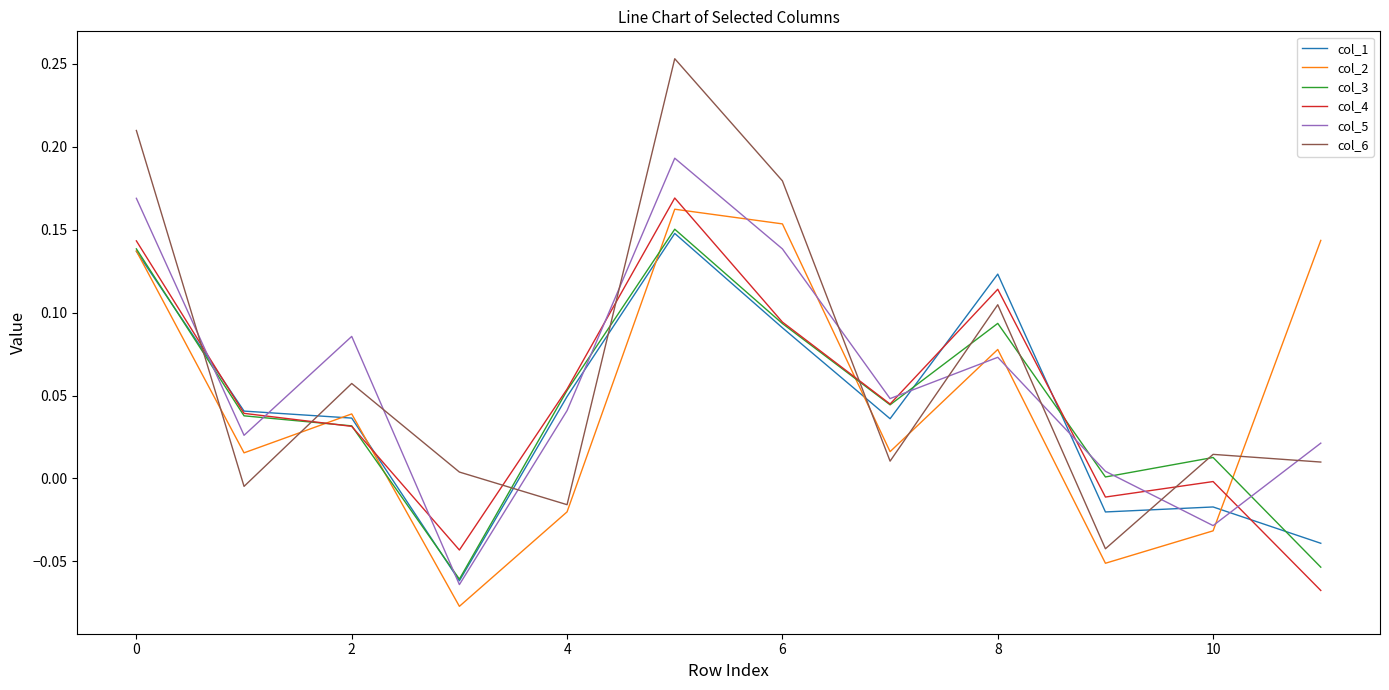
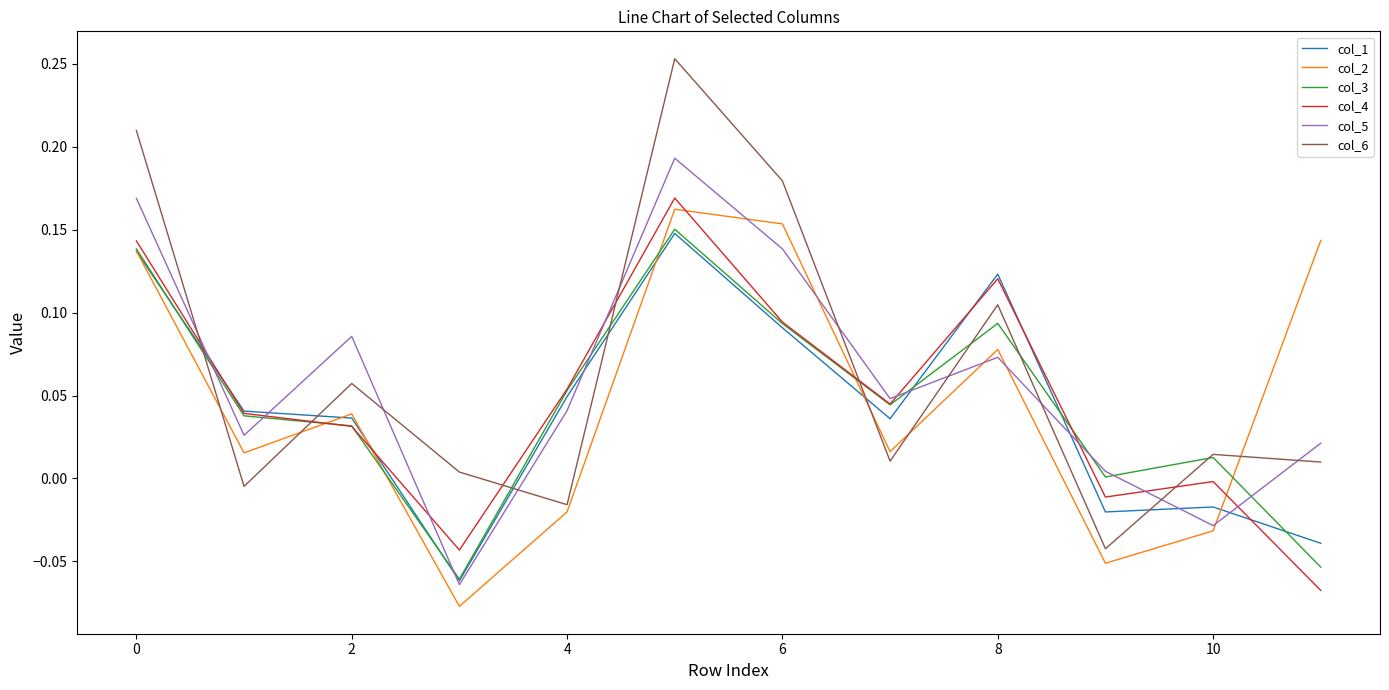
col_4, 8: 0.114 -> 0.120
